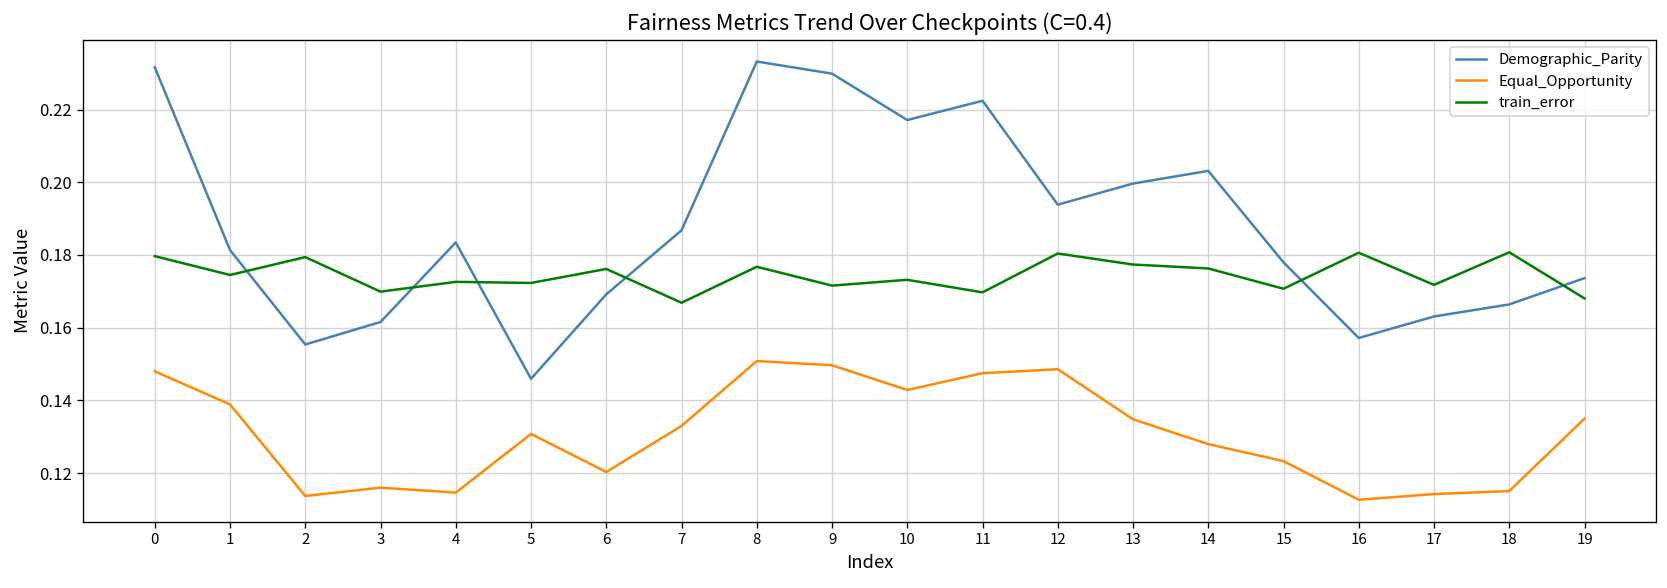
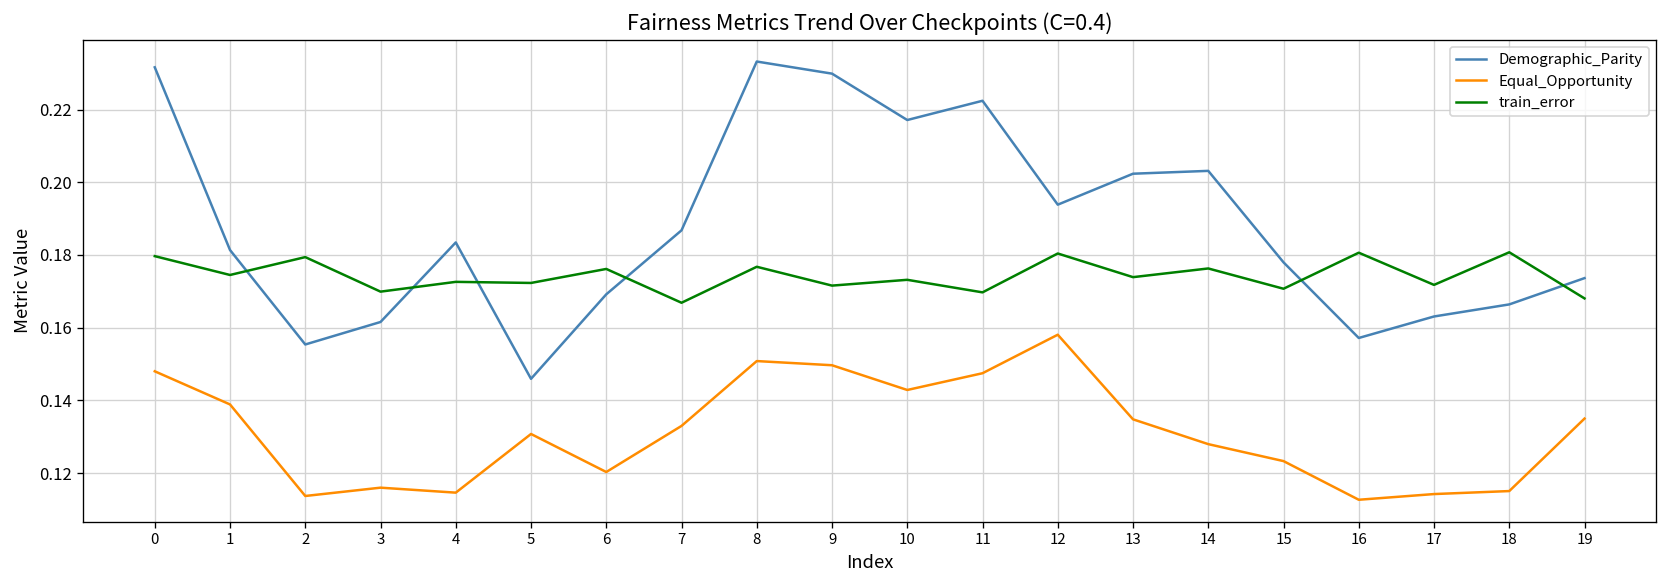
Equal_Opportunity, 12: 0.149 -> 0.158
Demographic_Parity, 13: 0.200 -> 0.202
train_error, 13: 0.177 -> 0.174
